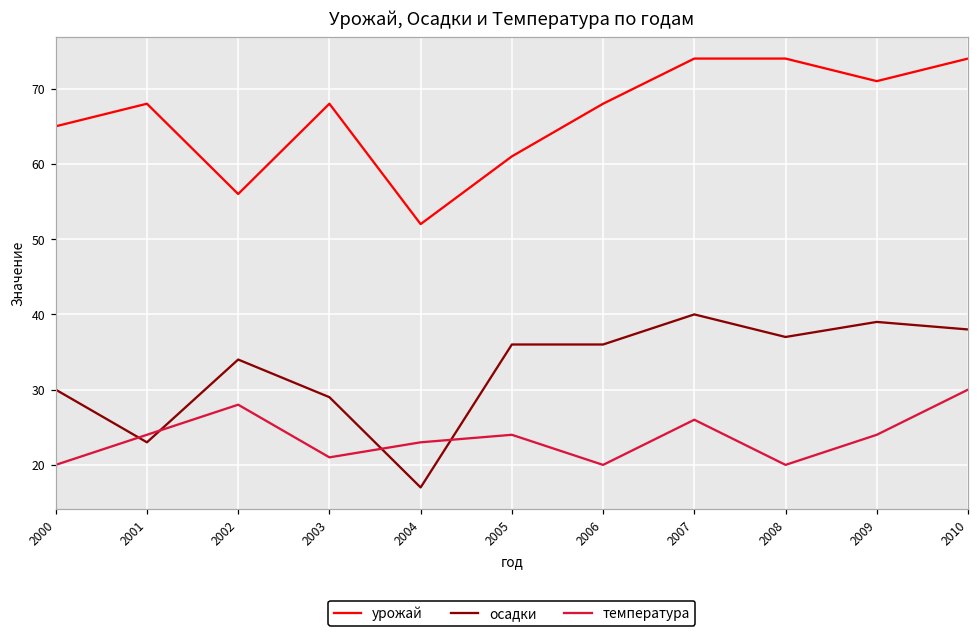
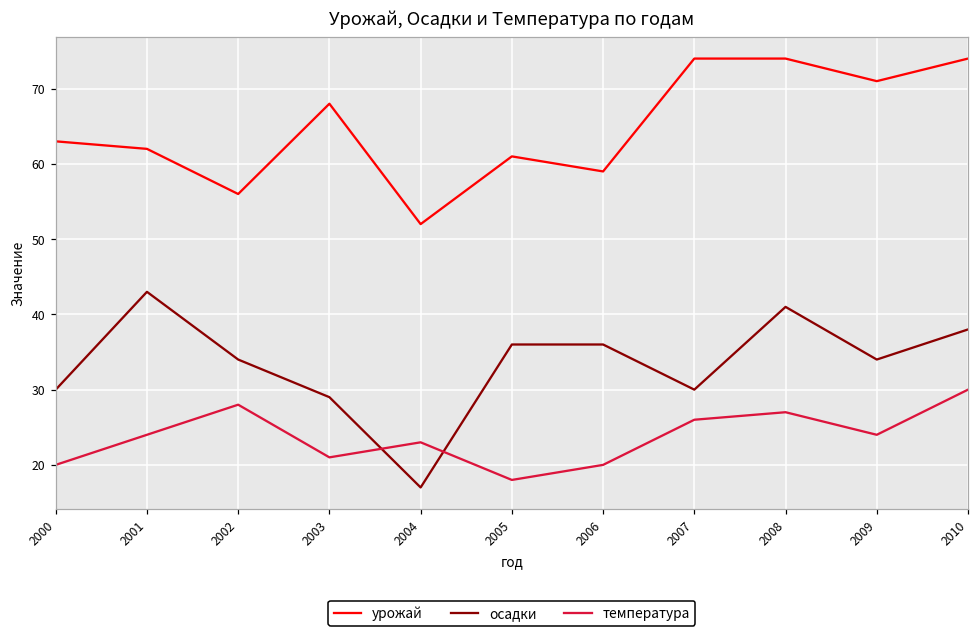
урожай, 2000: 65 -> 63
урожай, 2001: 68 -> 62
осадки, 2001: 23 -> 43
температура, 2005: 24 -> 18
урожай, 2006: 68 -> 59
осадки, 2007: 40 -> 30
осадки, 2008: 37 -> 41
температура, 2008: 20 -> 27
осадки, 2009: 39 -> 34
